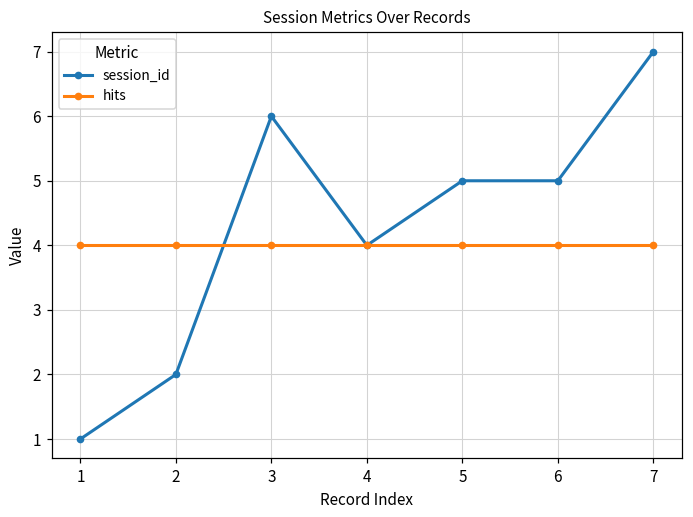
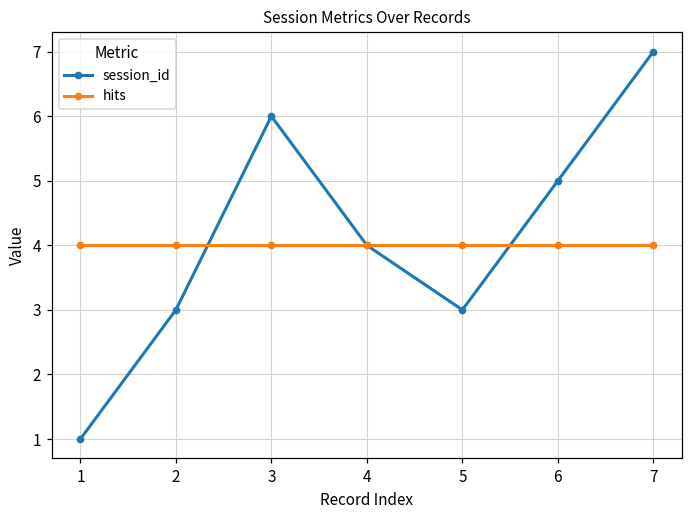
session_id, 2: 2 -> 3
session_id, 5: 5 -> 3
